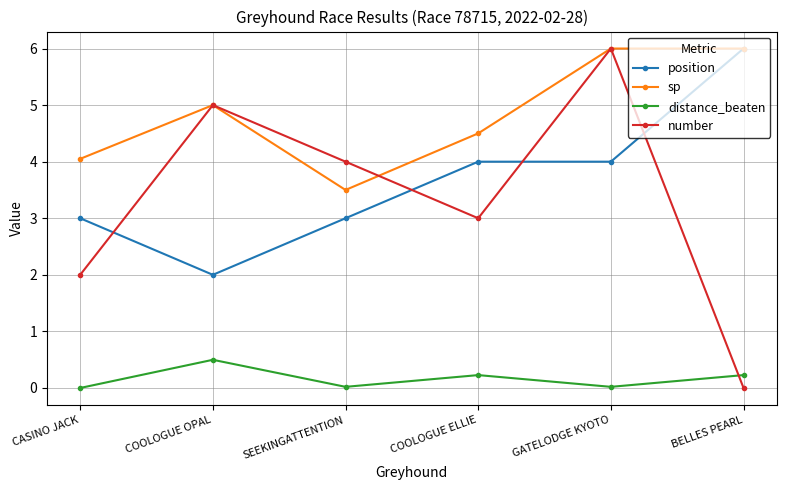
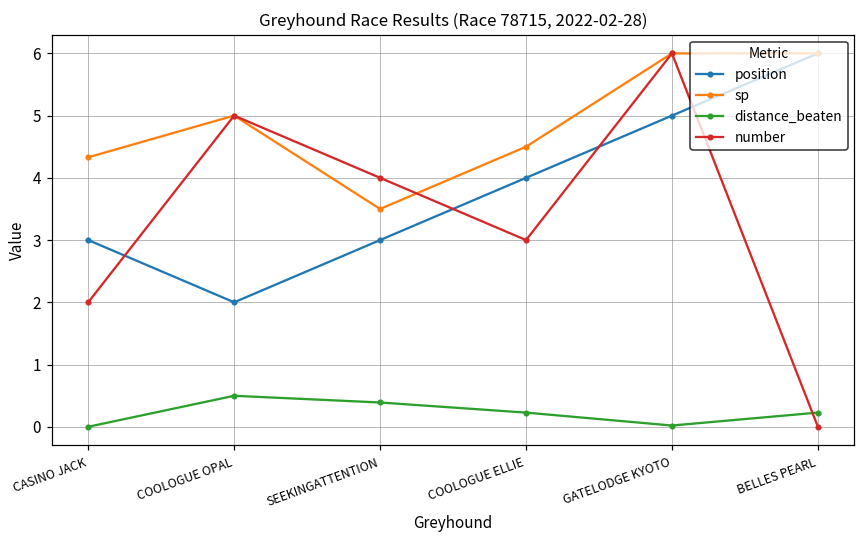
sp, CASINO JACK: 4.1 -> 4.3
distance_beaten, SEEKINGATTENTION: 0.0 -> 0.4
position, GATELODGE KYOTO: 4 -> 5
